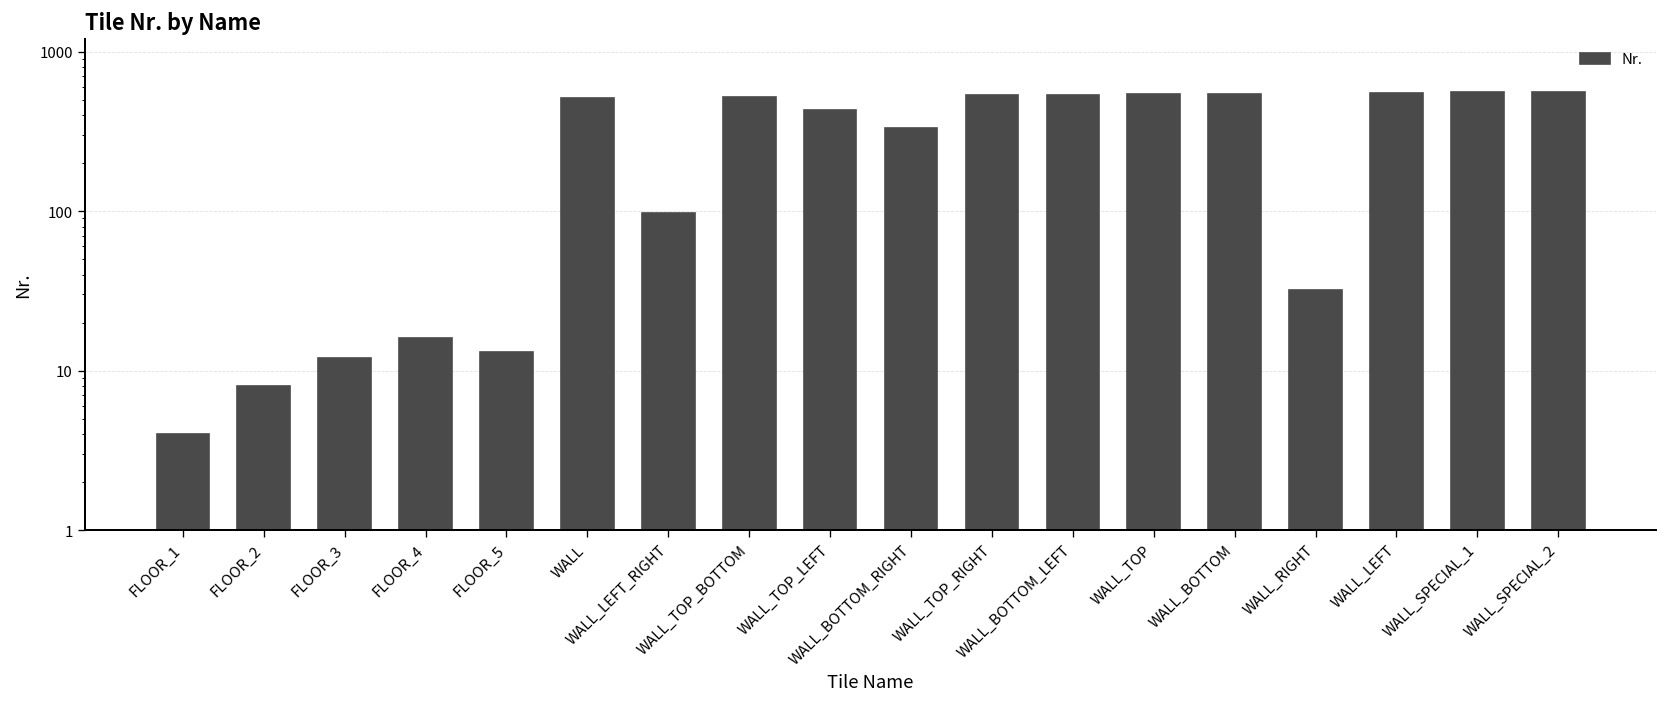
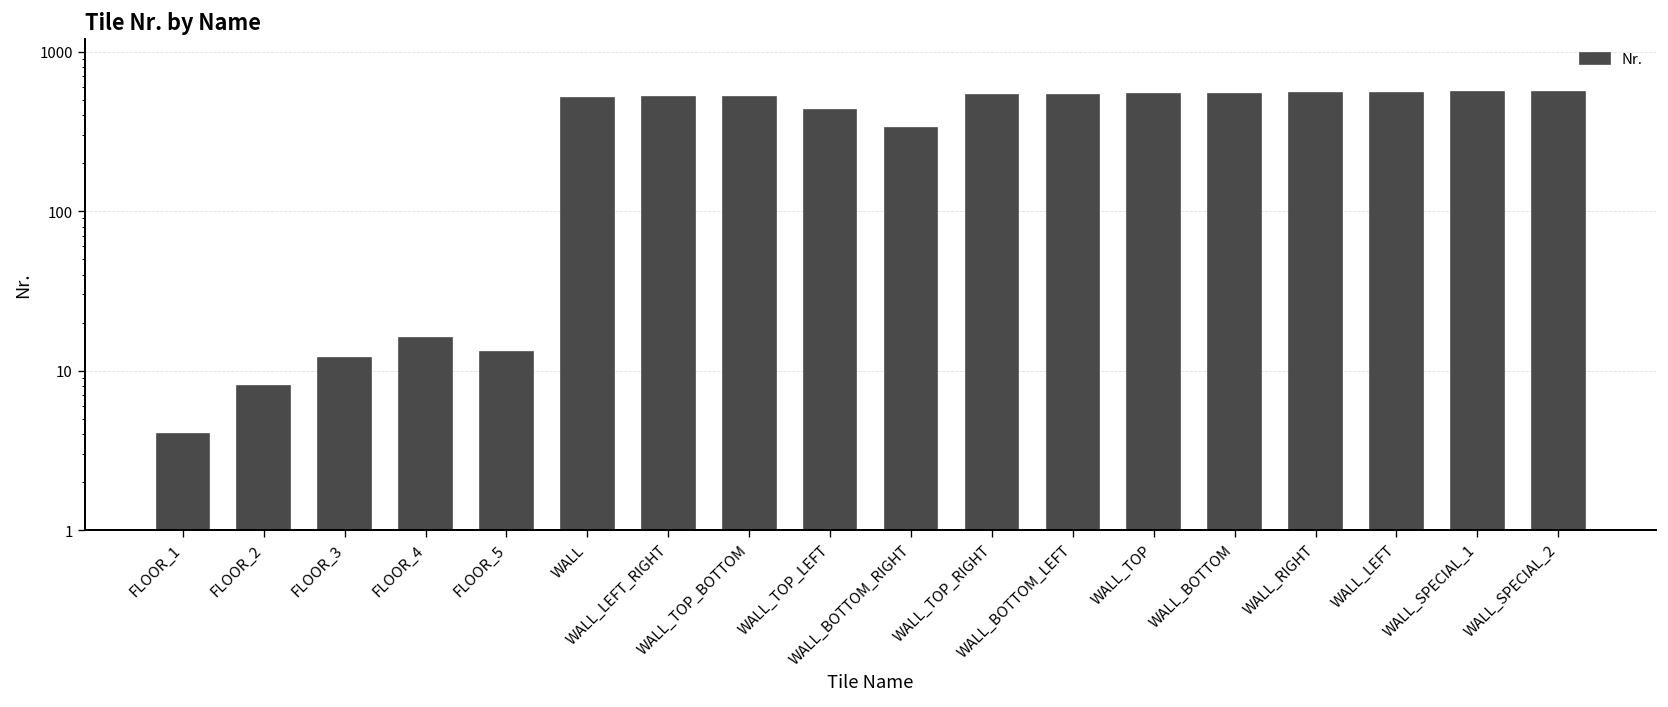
WALL_LEFT_RIGHT: 100 -> 520
WALL_RIGHT: 32 -> 550
